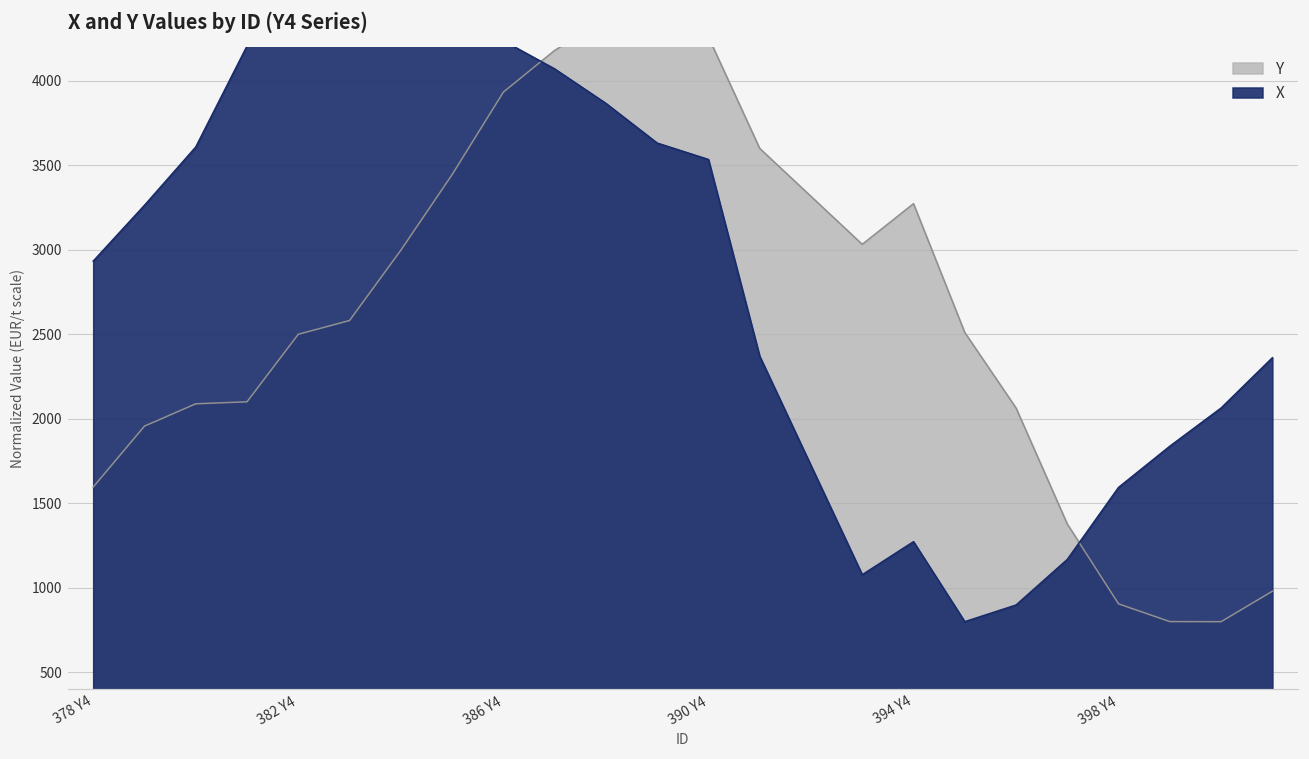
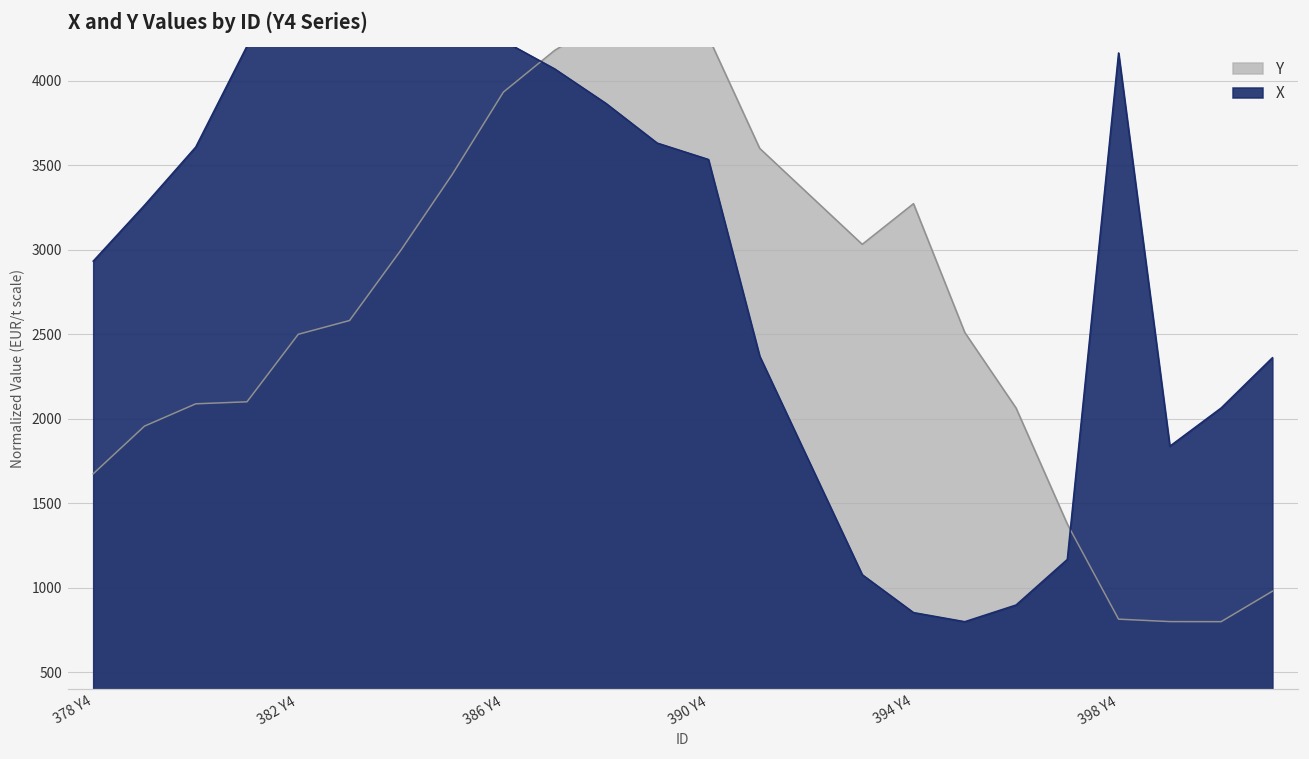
Y, 378 Y4: 1600 -> 1670
X, 394 Y4: 1270 -> 850
Y, 398 Y4: 910 -> 820
X, 398 Y4: 1590 -> 4160
